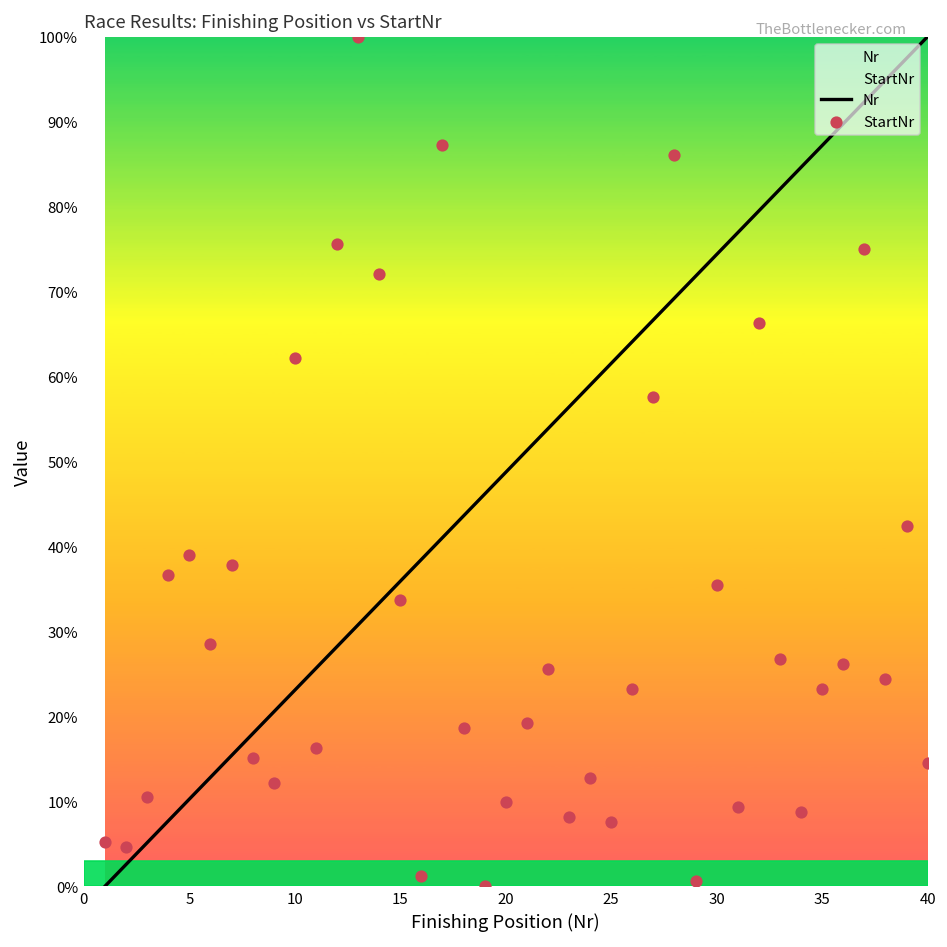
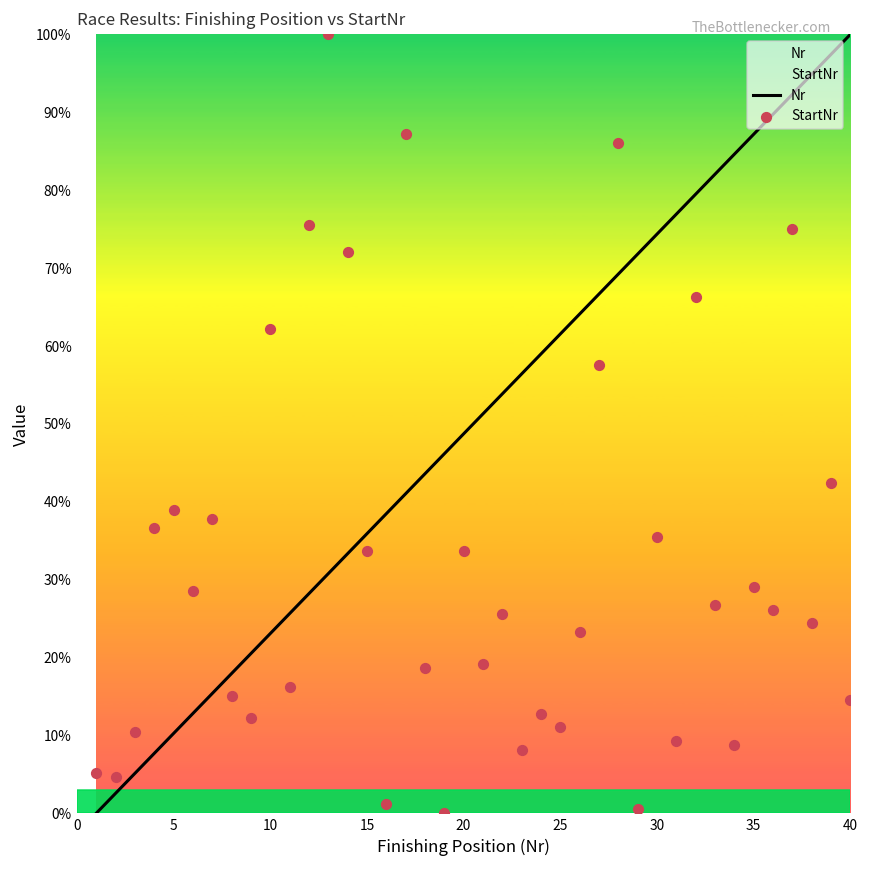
StartNr, 20: 10% -> 34%
StartNr, 25: 8% -> 11%
StartNr, 35: 23% -> 29%
